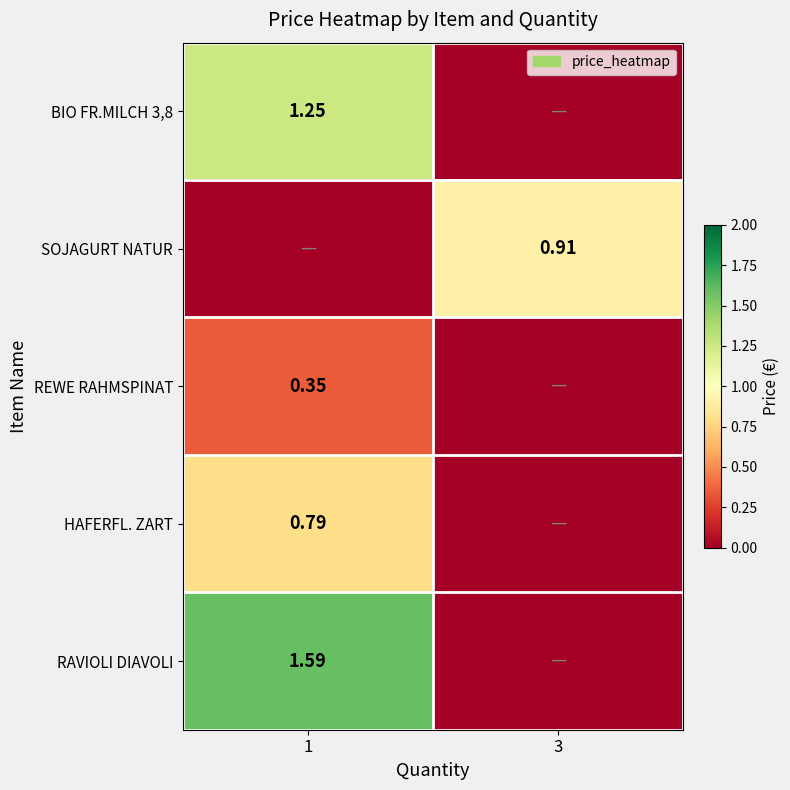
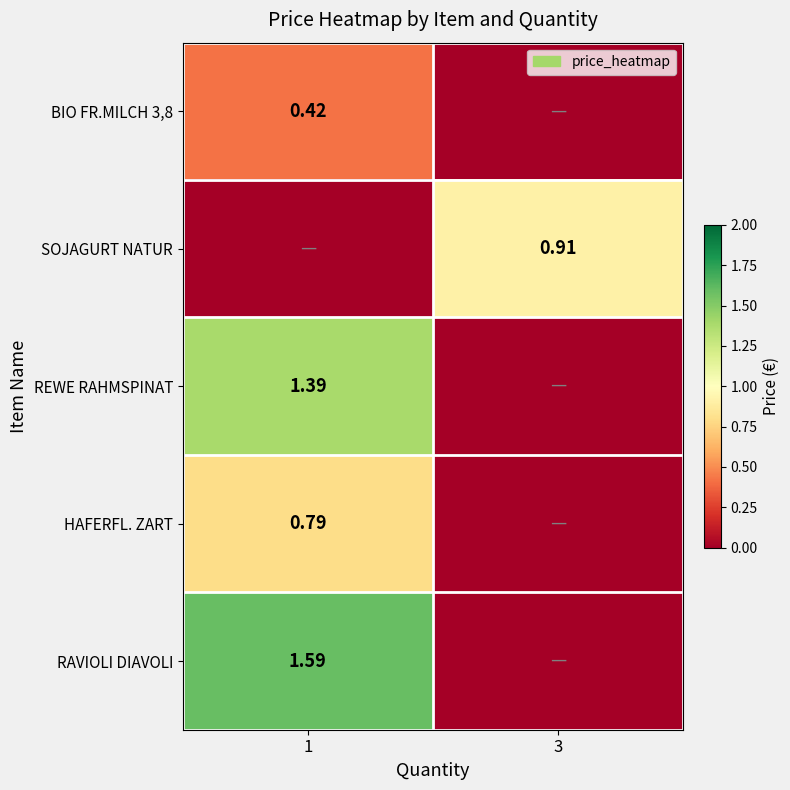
BIO FR.MILCH 3,8, 1: 1.25 -> 0.42
REWE RAHMSPINAT, 1: 0.35 -> 1.39
